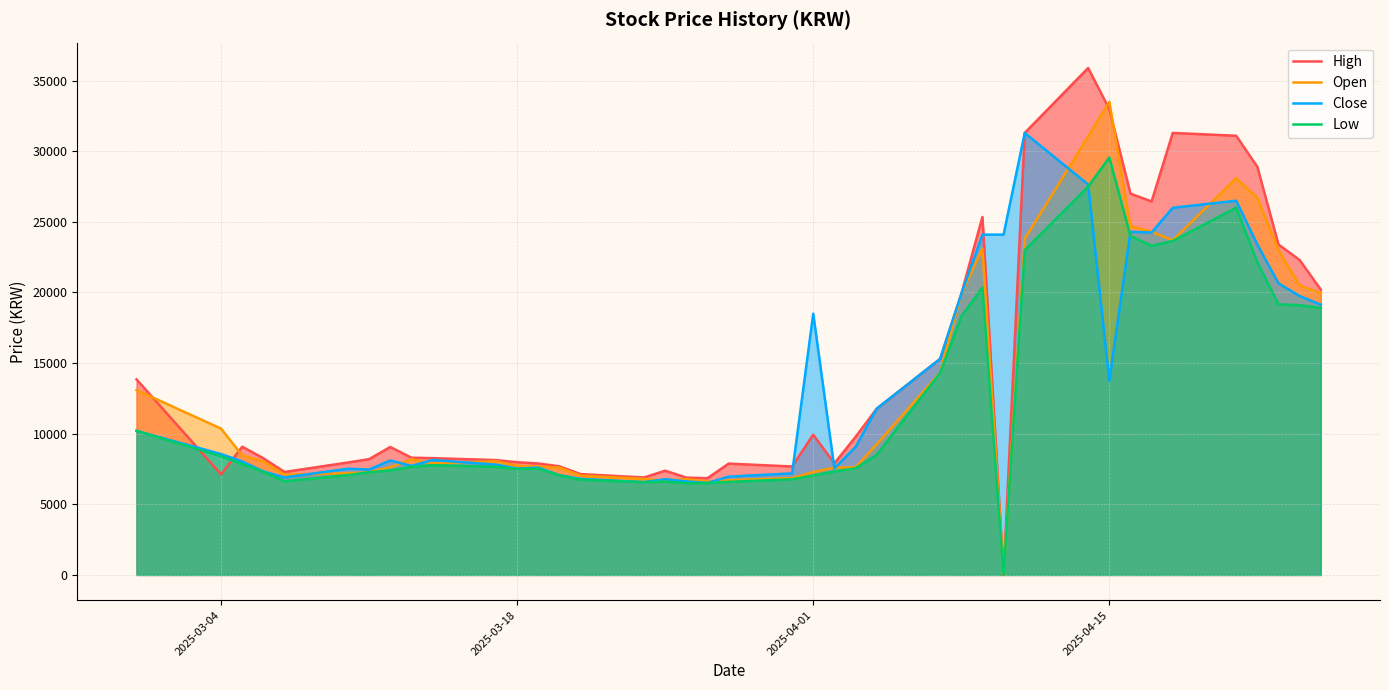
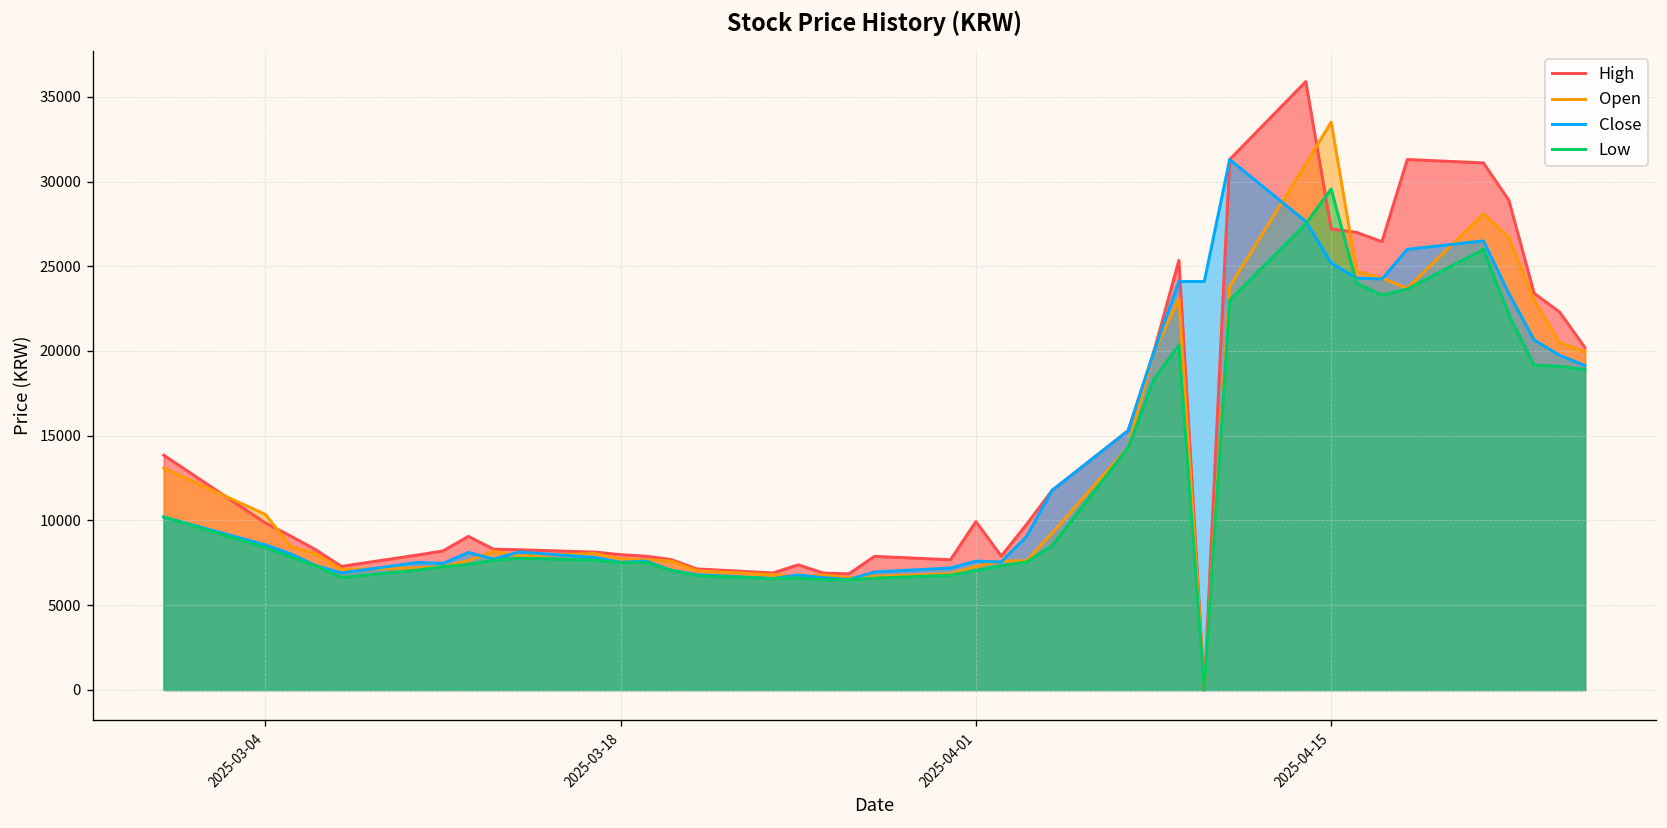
High, 2025-03-04: 7100 -> 9900
Close, 2025-04-01: 18500 -> 7600
High, 2025-04-15: 33000 -> 27200
Close, 2025-04-15: 13700 -> 25200
